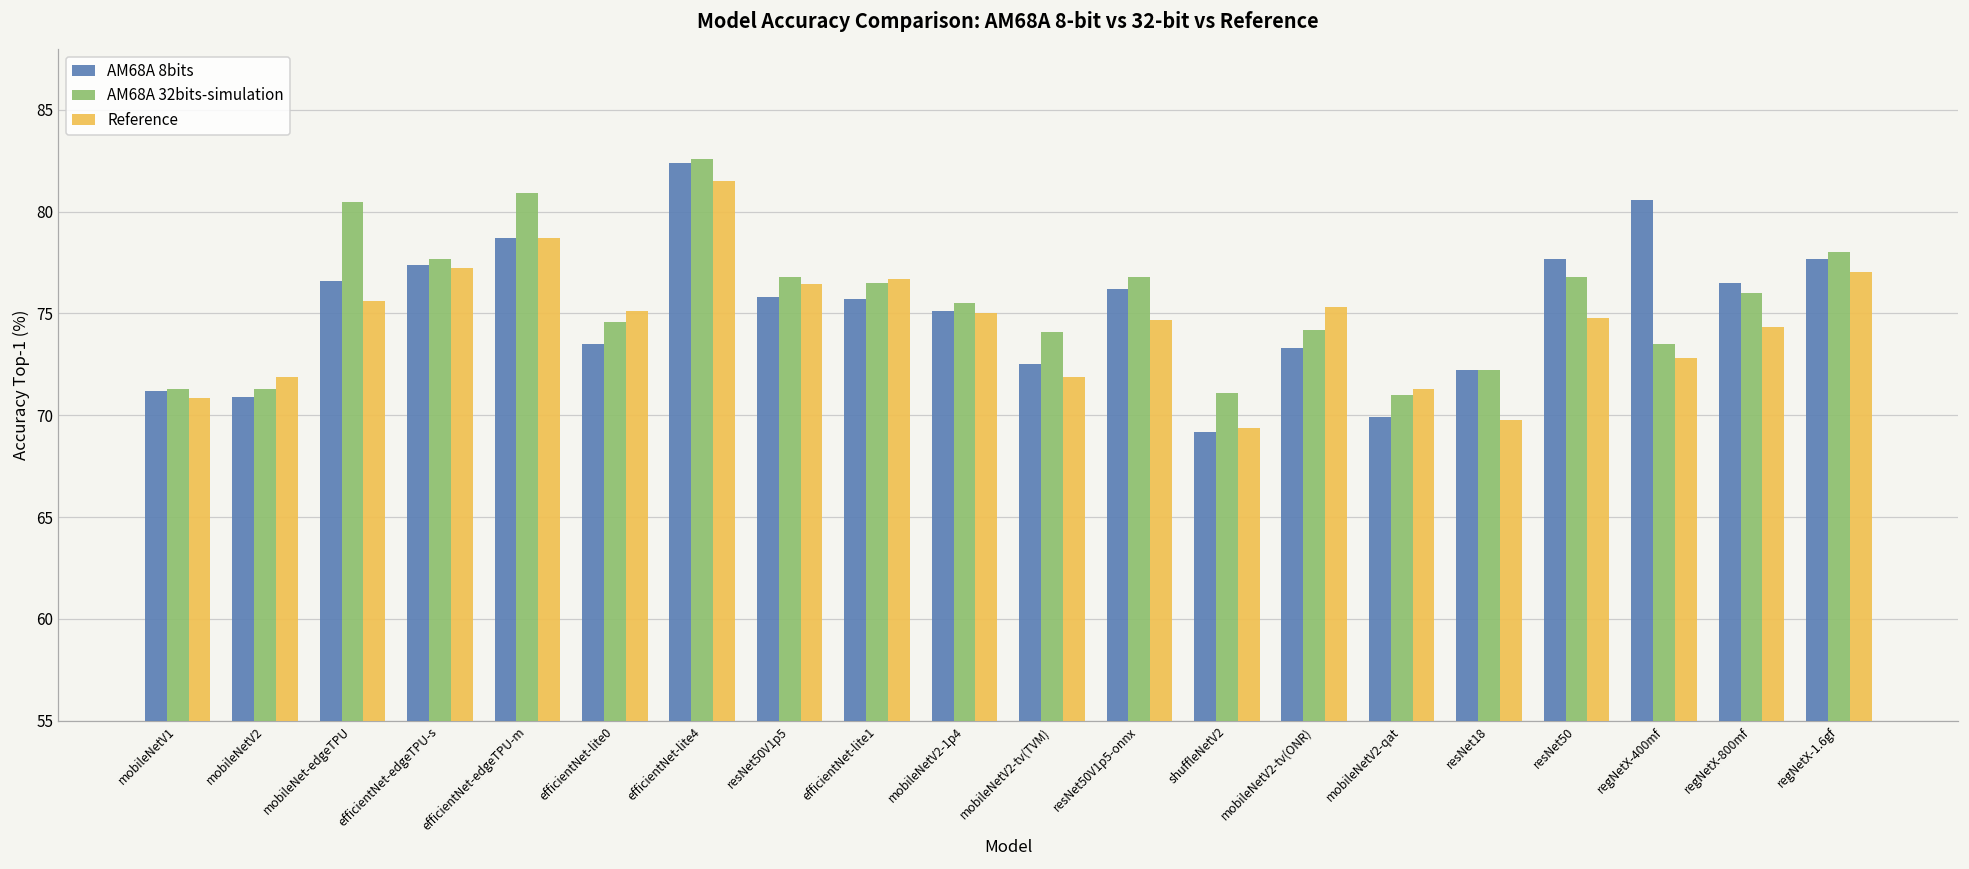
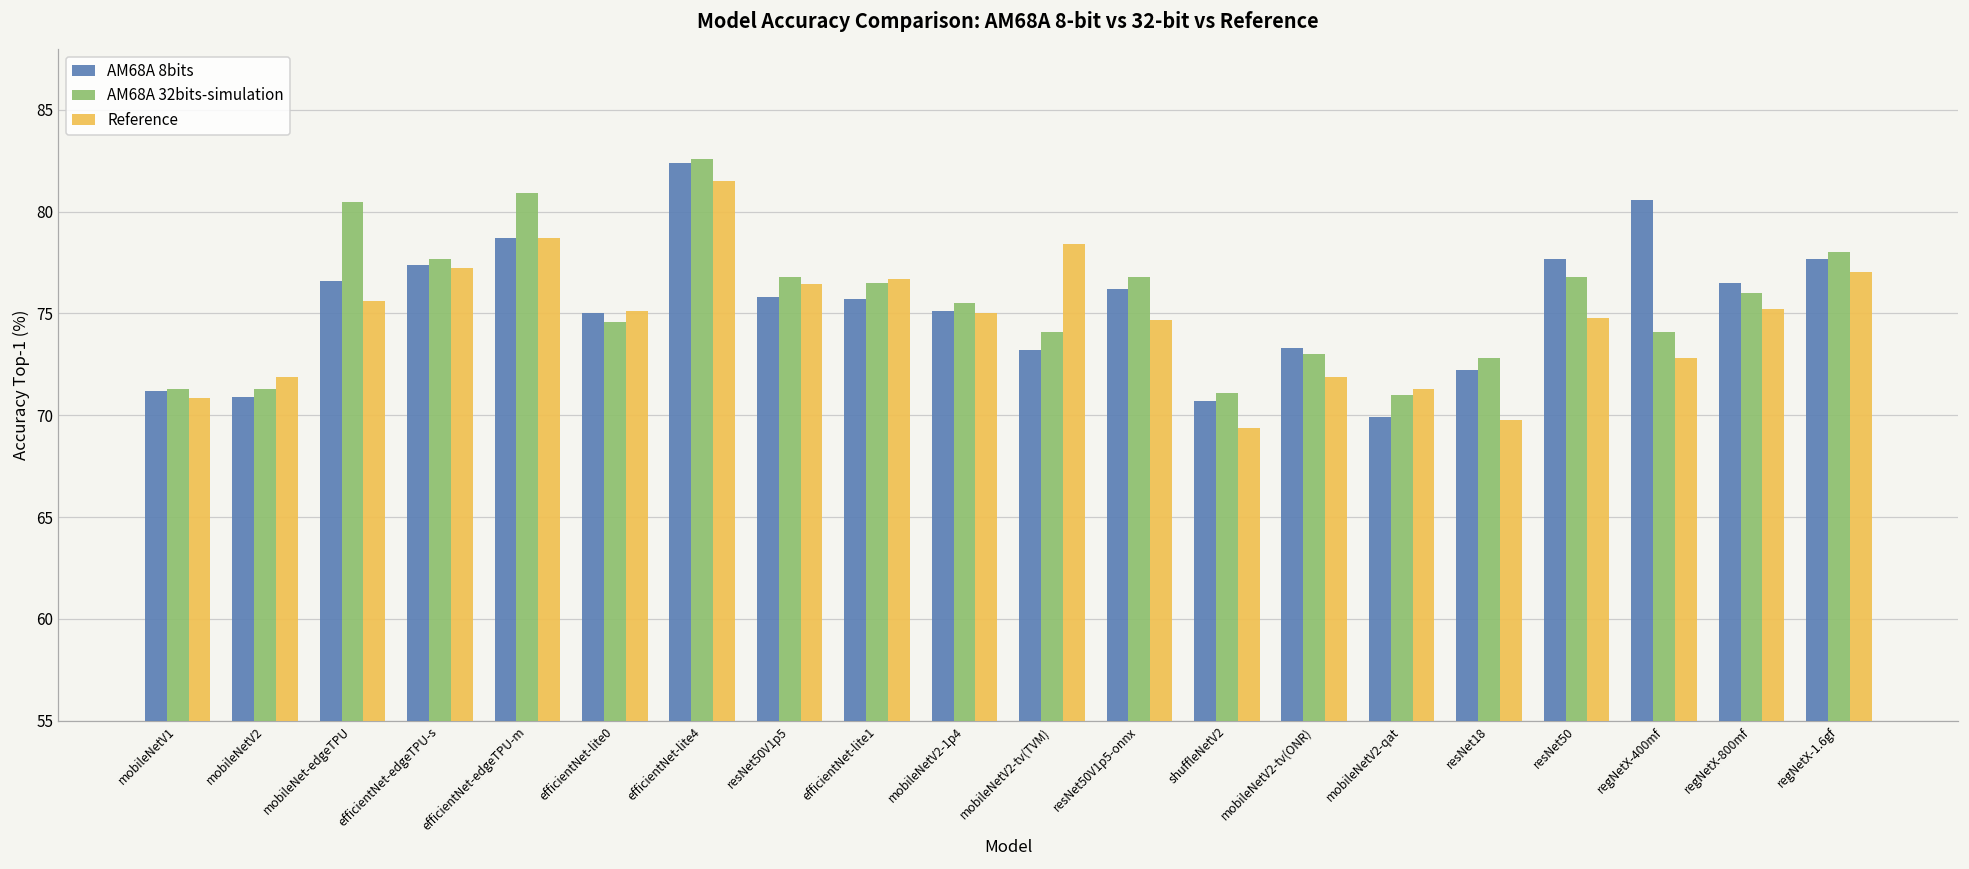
AM68A 8bits, efficientNet-lite0: 73.5 -> 75.0
AM68A 8bits, mobileNetV2-tv(TVM): 72.5 -> 73.2
Reference, mobileNetV2-tv(TVM): 71.9 -> 78.4
AM68A 8bits, shuffleNetV2: 69.2 -> 70.7
AM68A 32bits-simulation, mobileNetV2-tv(ONR): 74.2 -> 73.0
Reference, mobileNetV2-tv(ONR): 75.3 -> 71.9
AM68A 32bits-simulation, resNet18: 72.2 -> 72.8
AM68A 32bits-simulation, regNetX-400mf: 73.5 -> 74.1
Reference, regNetX-800mf: 74.3 -> 75.2
